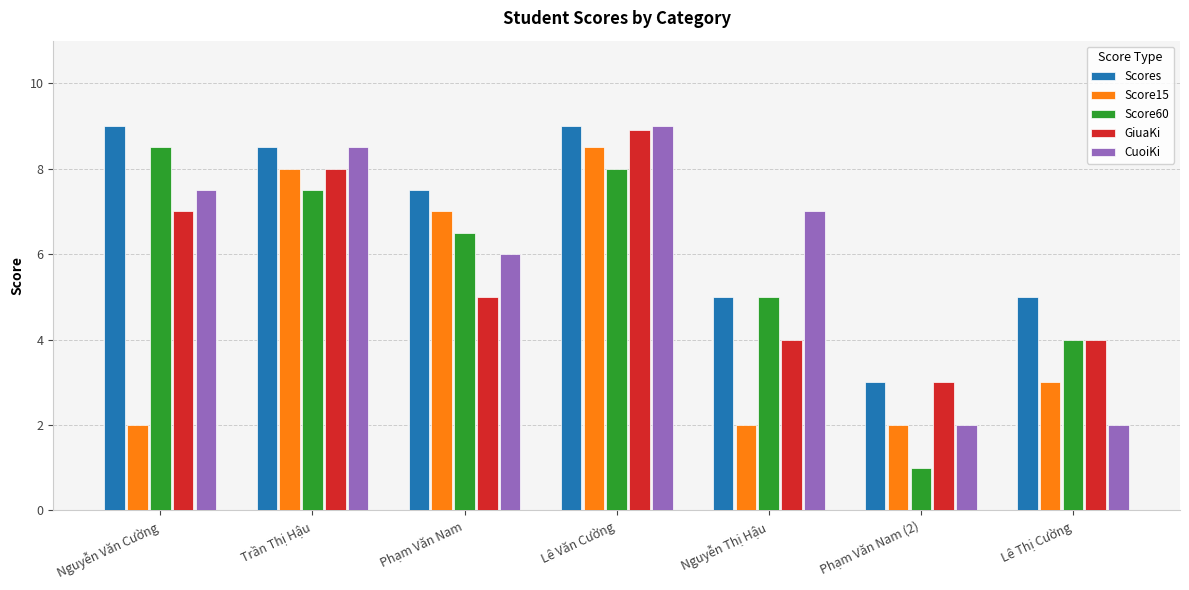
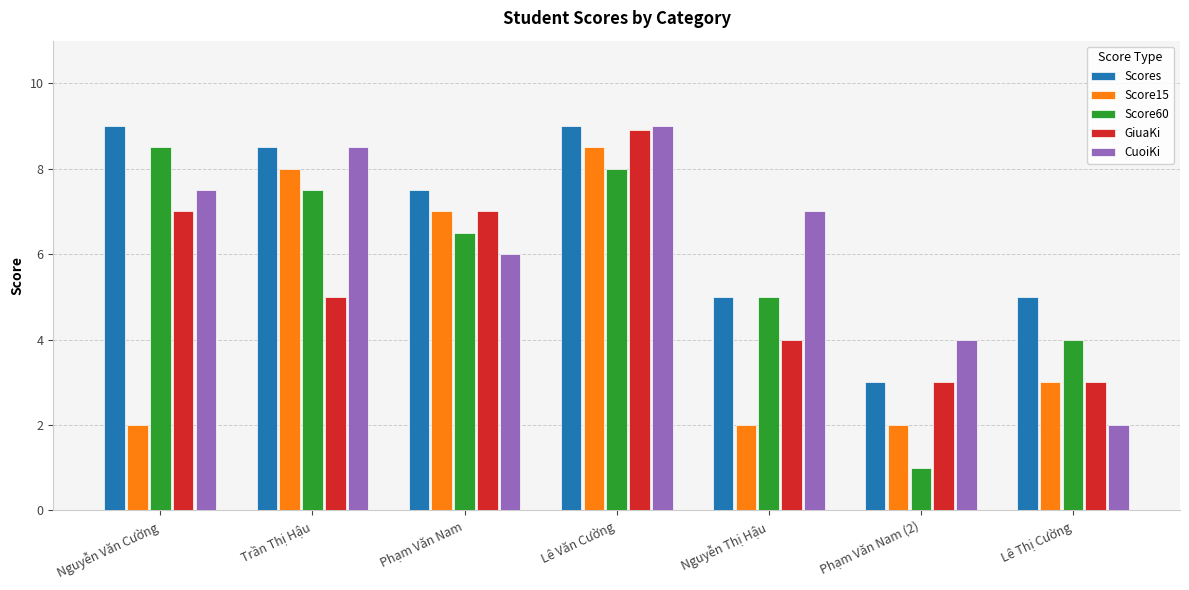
GiuaKi, Trần Thị Hậu: 8 -> 5
GiuaKi, Phạm Văn Nam: 5 -> 7
CuoiKi, Phạm Văn Nam (2): 2 -> 4
GiuaKi, Lê Thị Cường: 4 -> 3
